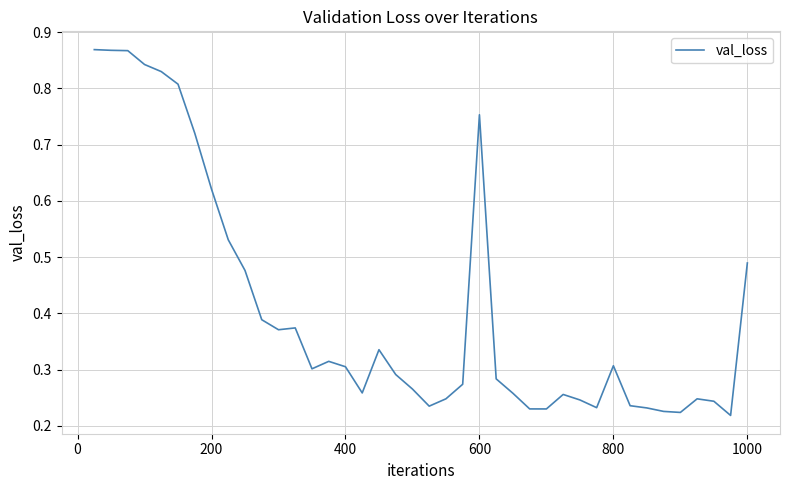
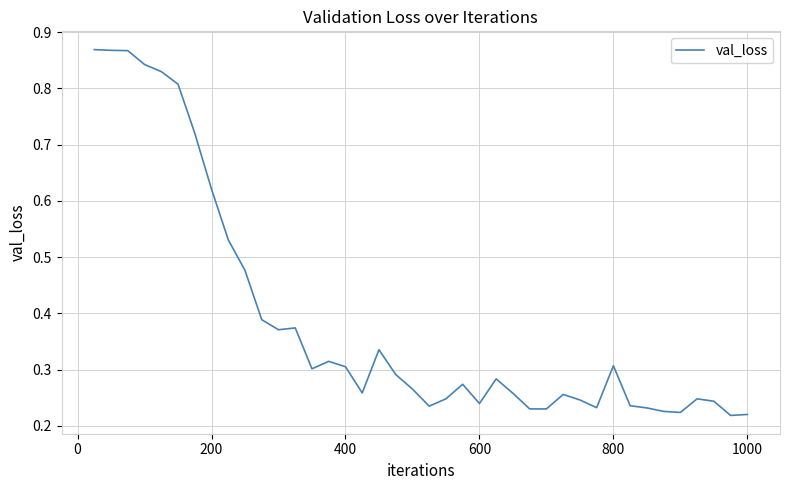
600: 0.75 -> 0.24
1000: 0.49 -> 0.22
